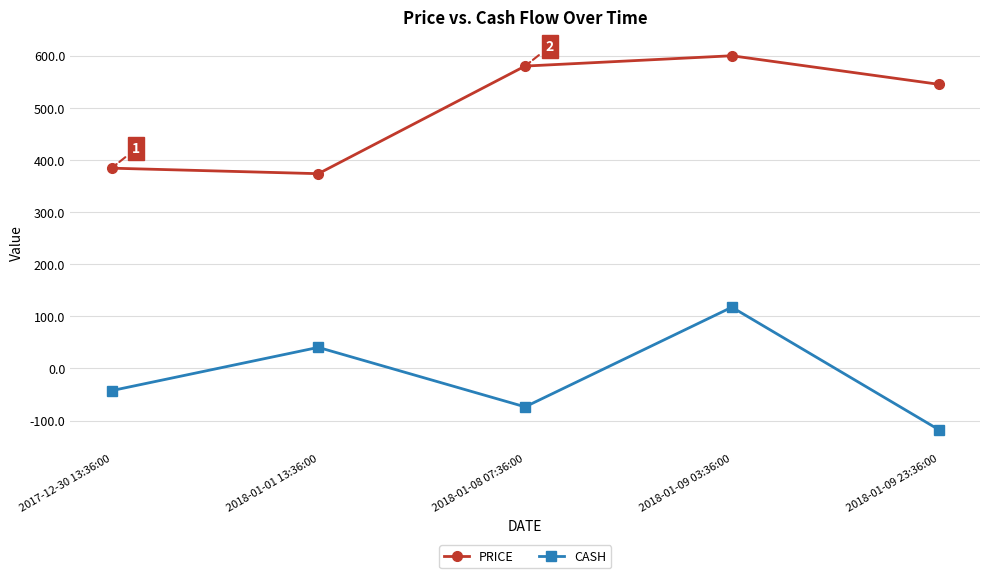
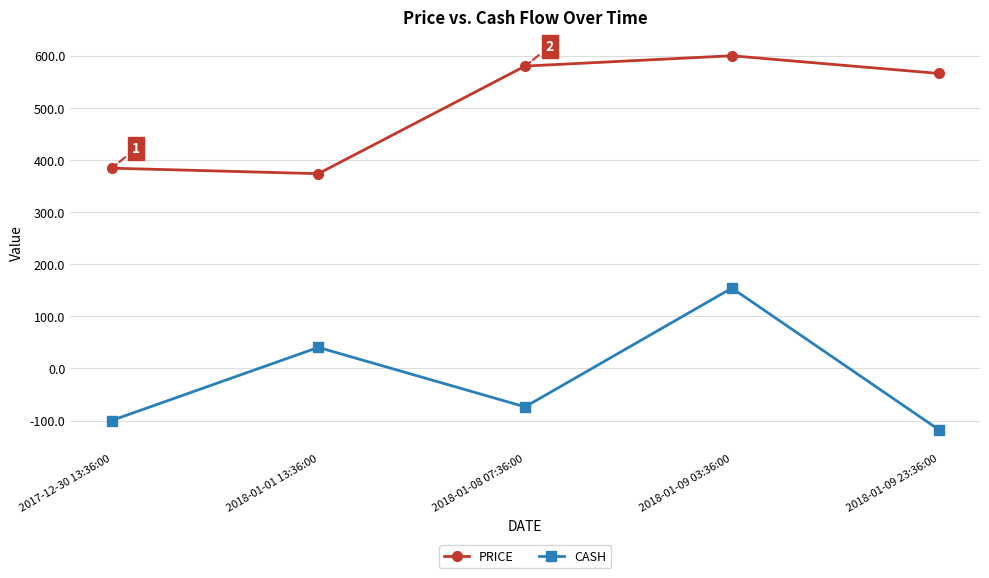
CASH, 2017-12-30 13:36:00: -40 -> -100
CASH, 2018-01-09 03:36:00: 120 -> 150
PRICE, 2018-01-09 23:36:00: 550 -> 570
